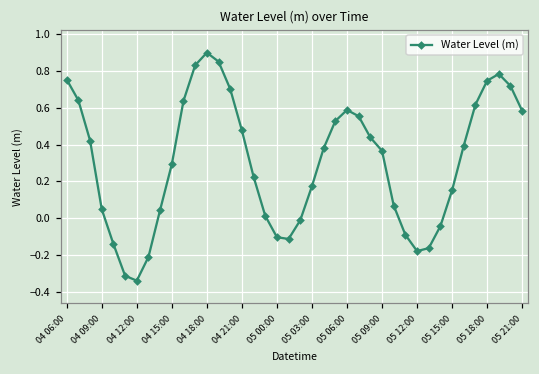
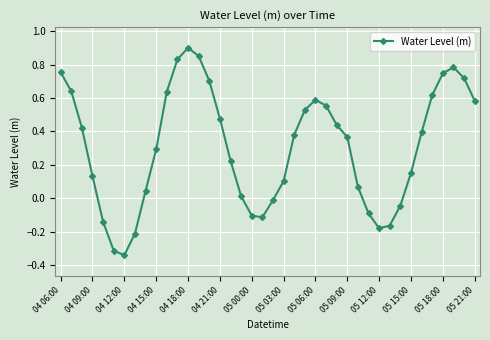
04 09:00: 0.05 -> 0.13
05 03:00: 0.17 -> 0.10
